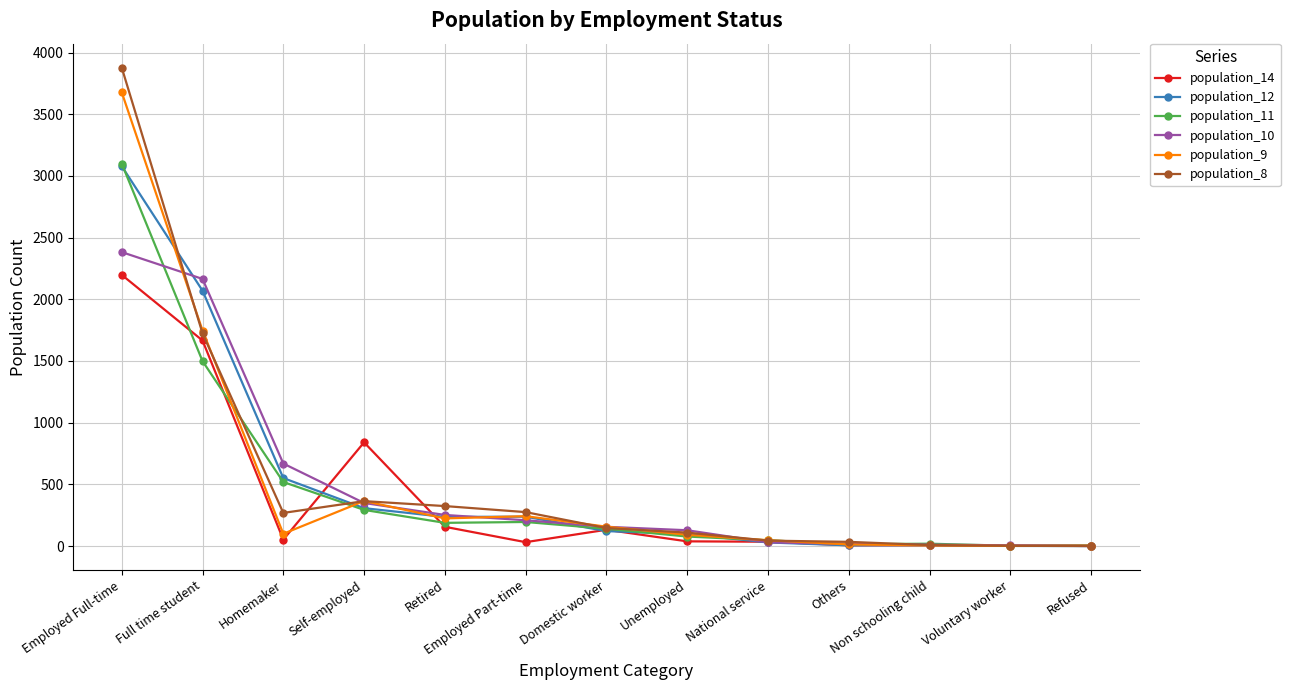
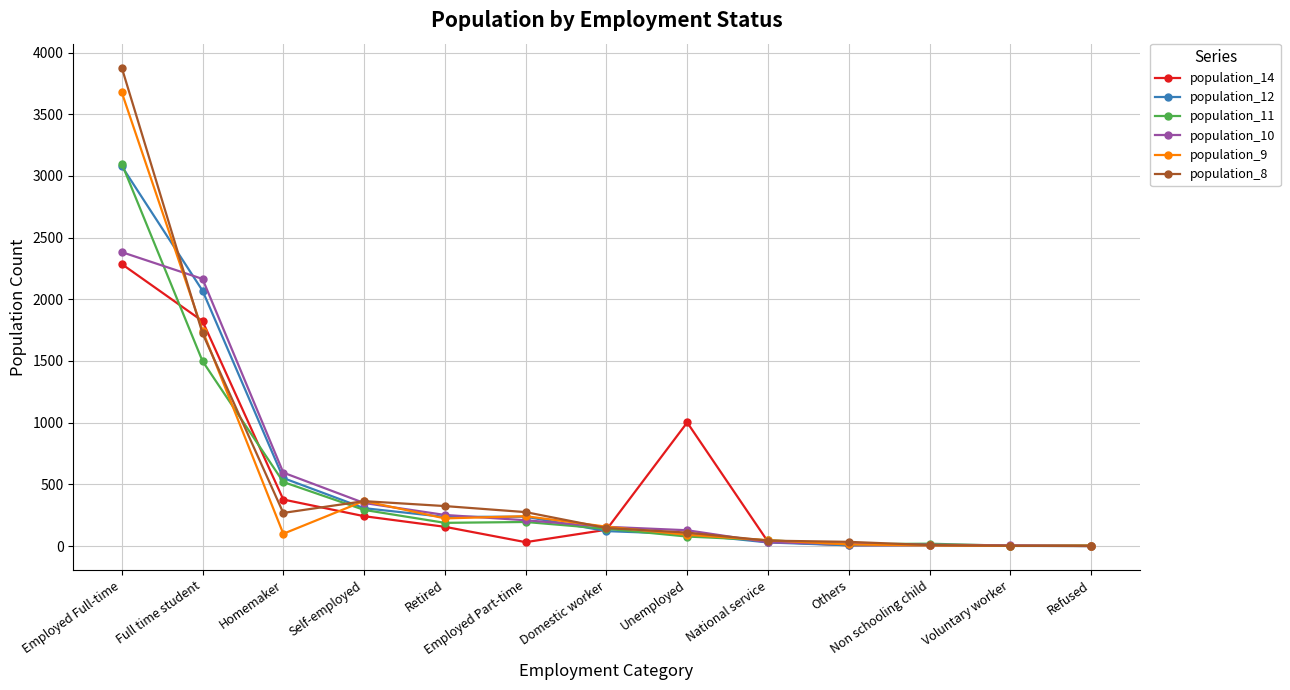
population_14, Employed Full-time: 2200 -> 2290
population_14, Full time student: 1670 -> 1820
population_14, Homemaker: 50 -> 380
population_10, Homemaker: 670 -> 600
population_14, Self-employed: 840 -> 240
population_14, Unemployed: 40 -> 1000
